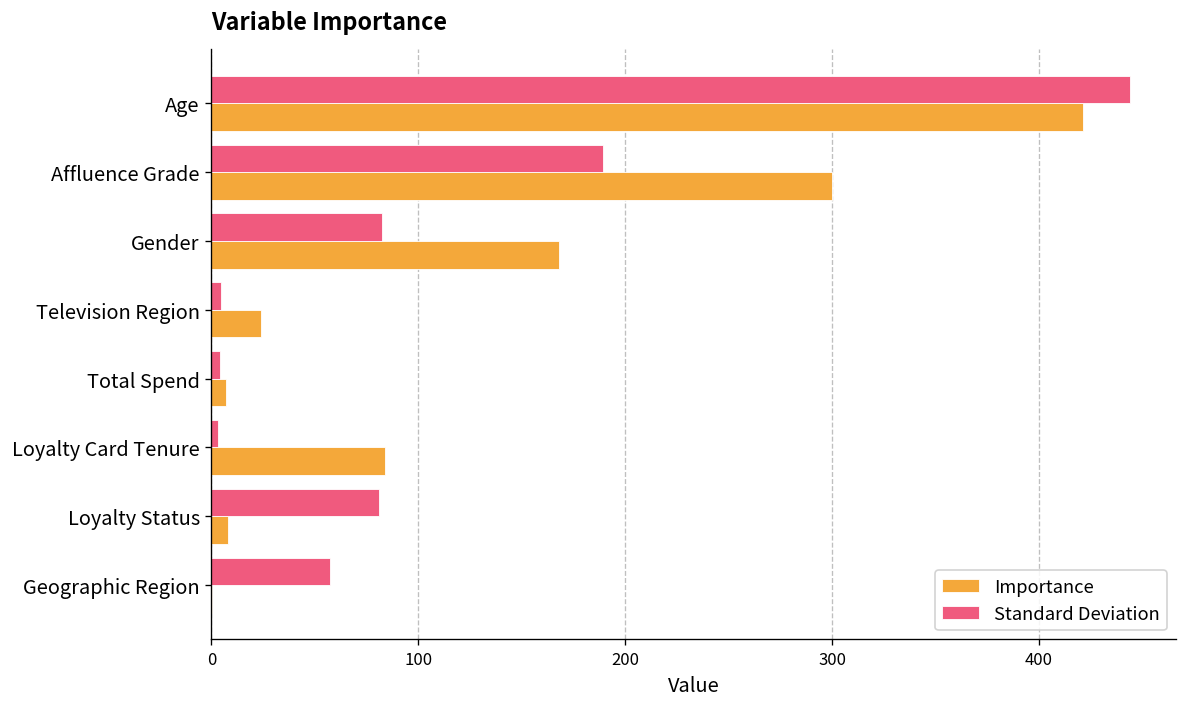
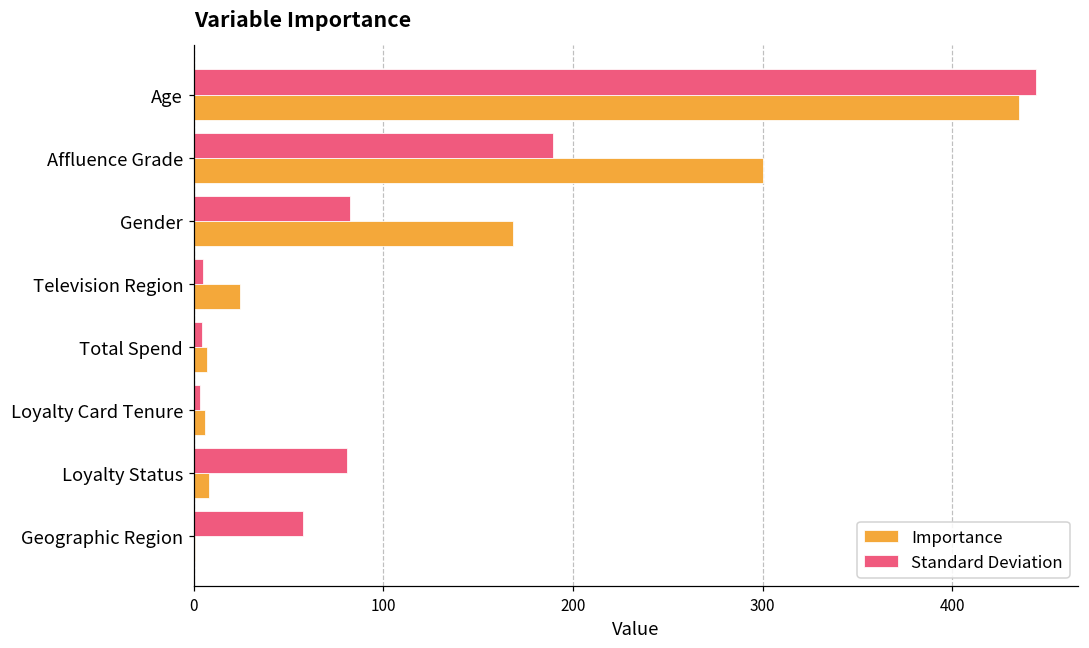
Importance, Age: 421 -> 435
Importance, Loyalty Card Tenure: 84 -> 6
